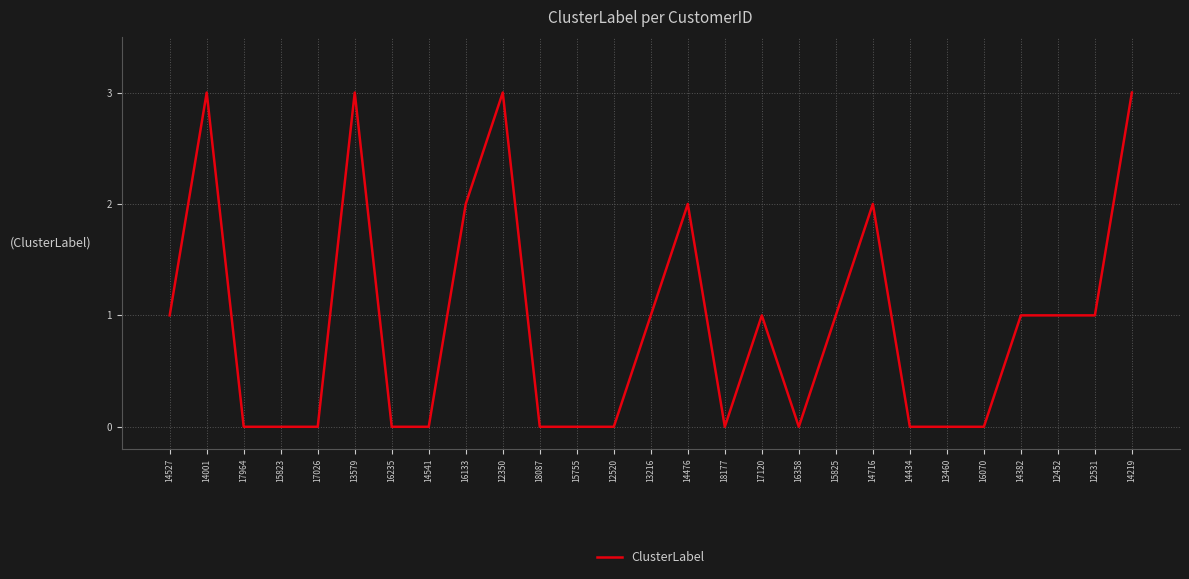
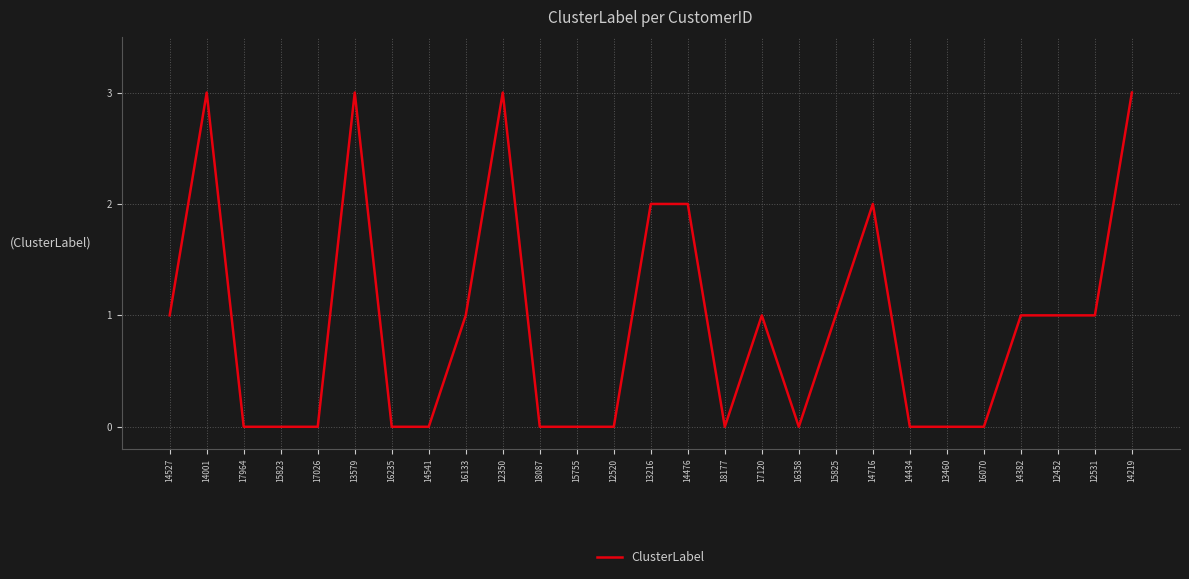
16133: 2 -> 1
13216: 1 -> 2
